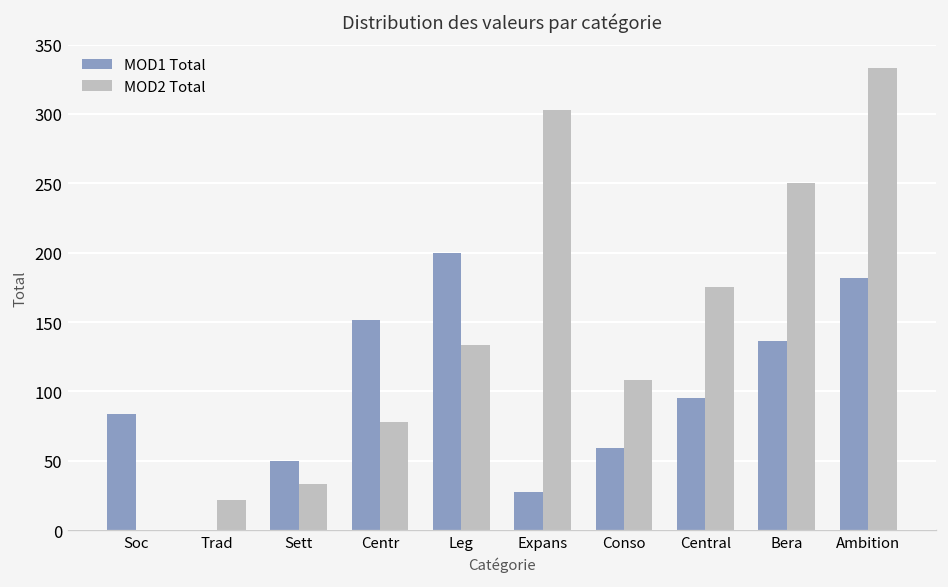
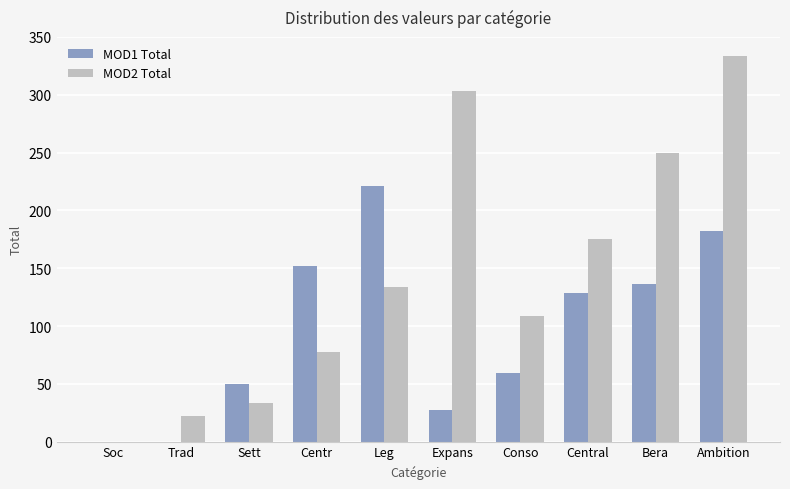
MOD1 Total, Soc: 84 -> 0
MOD1 Total, Leg: 200 -> 221
MOD1 Total, Central: 95 -> 129
